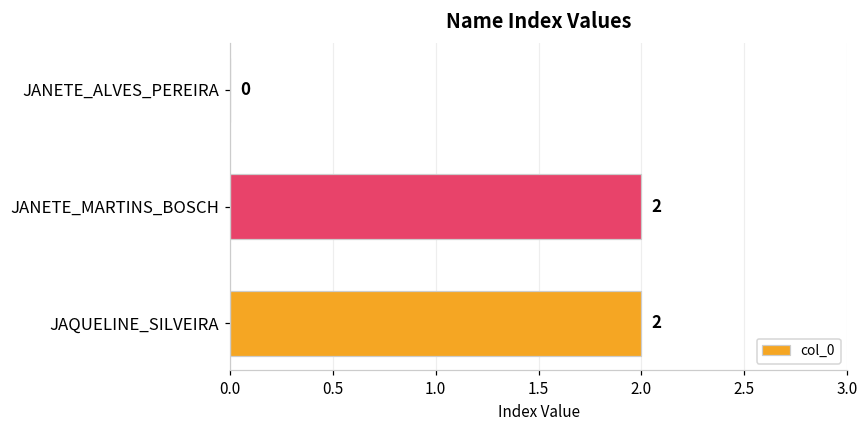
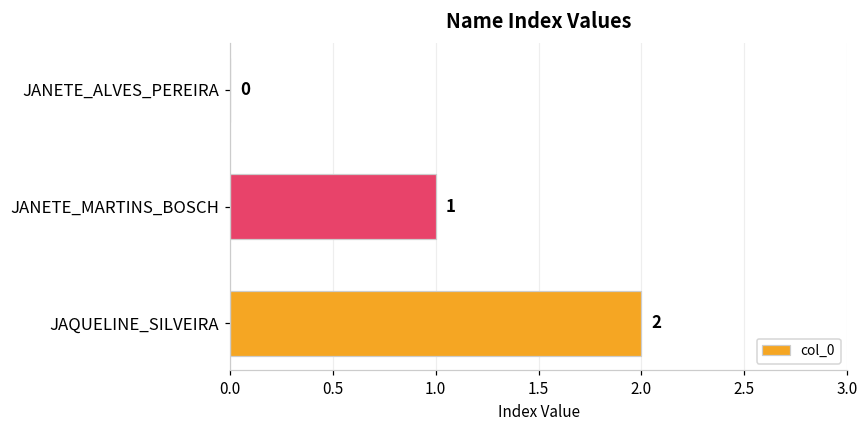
JANETE_MARTINS_BOSCH: 2 -> 1
